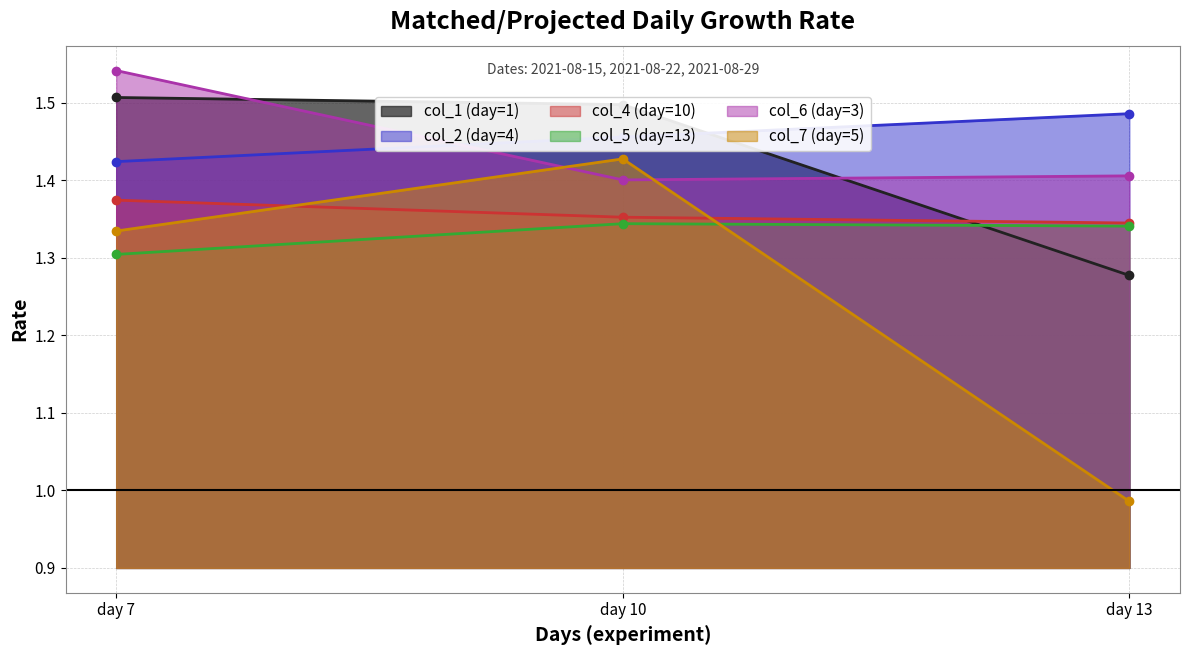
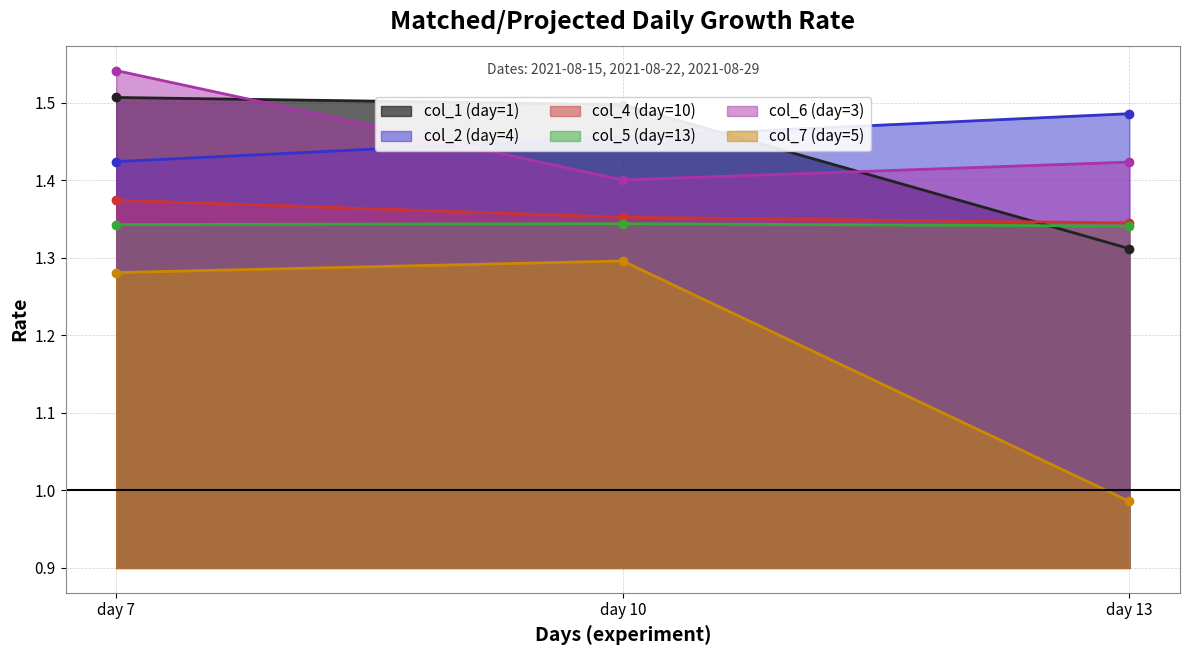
col_5 (day=13), day 7: 1.30 -> 1.34
col_7 (day=5), day 7: 1.33 -> 1.28
col_7 (day=5), day 10: 1.43 -> 1.30
col_1 (day=1), day 13: 1.28 -> 1.31
col_6 (day=3), day 13: 1.41 -> 1.42
